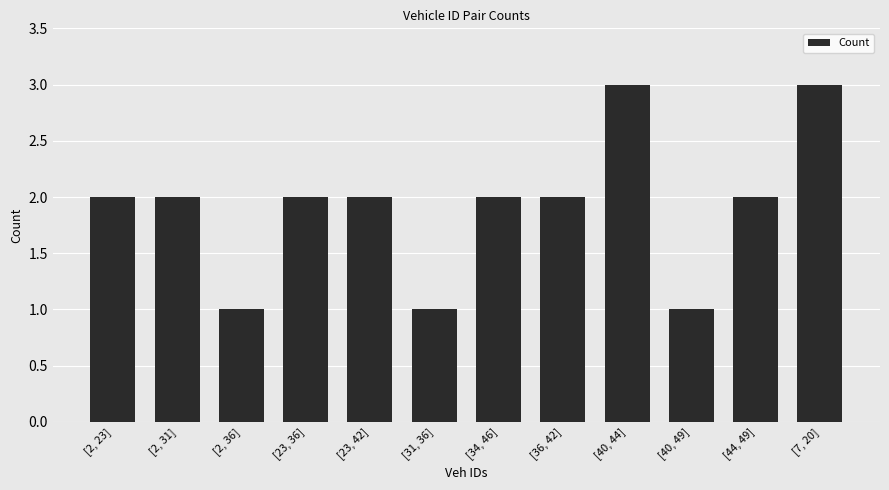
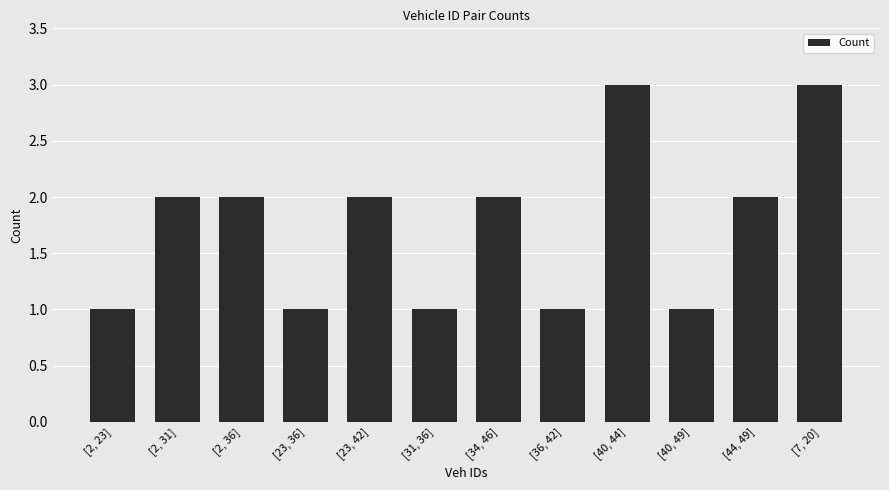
[2, 23]: 2 -> 1
[2, 36]: 1 -> 2
[23, 36]: 2 -> 1
[36, 42]: 2 -> 1
